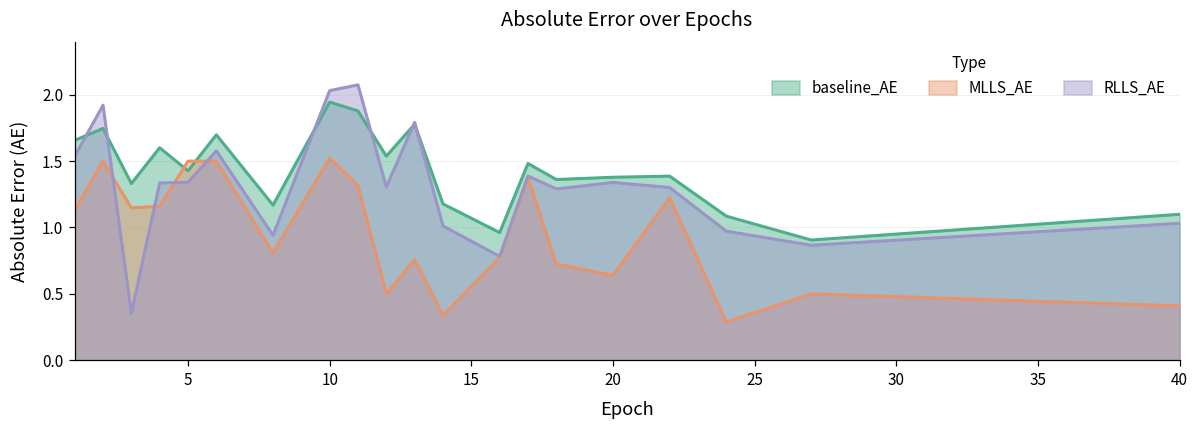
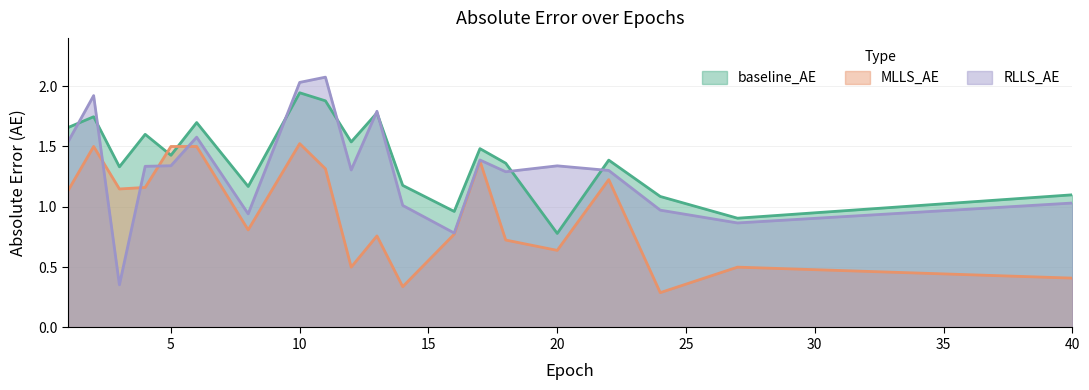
baseline_AE, 20: 1.38 -> 0.78
